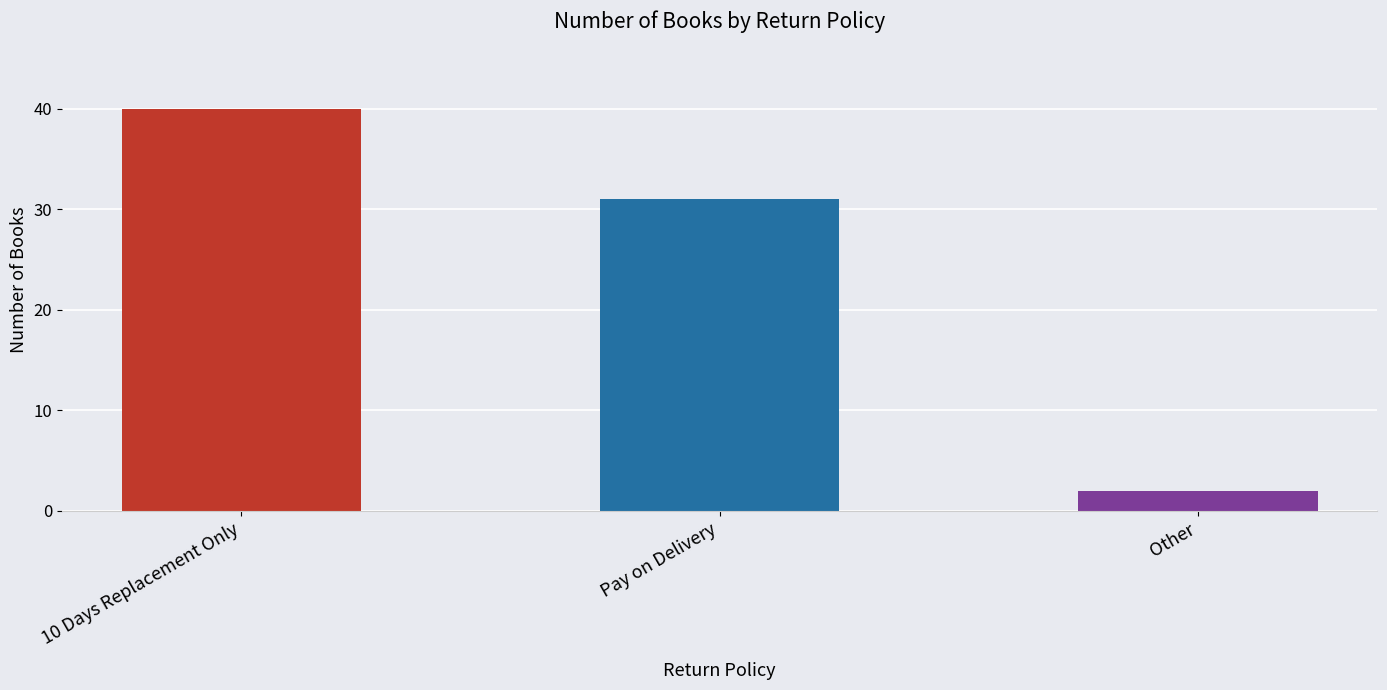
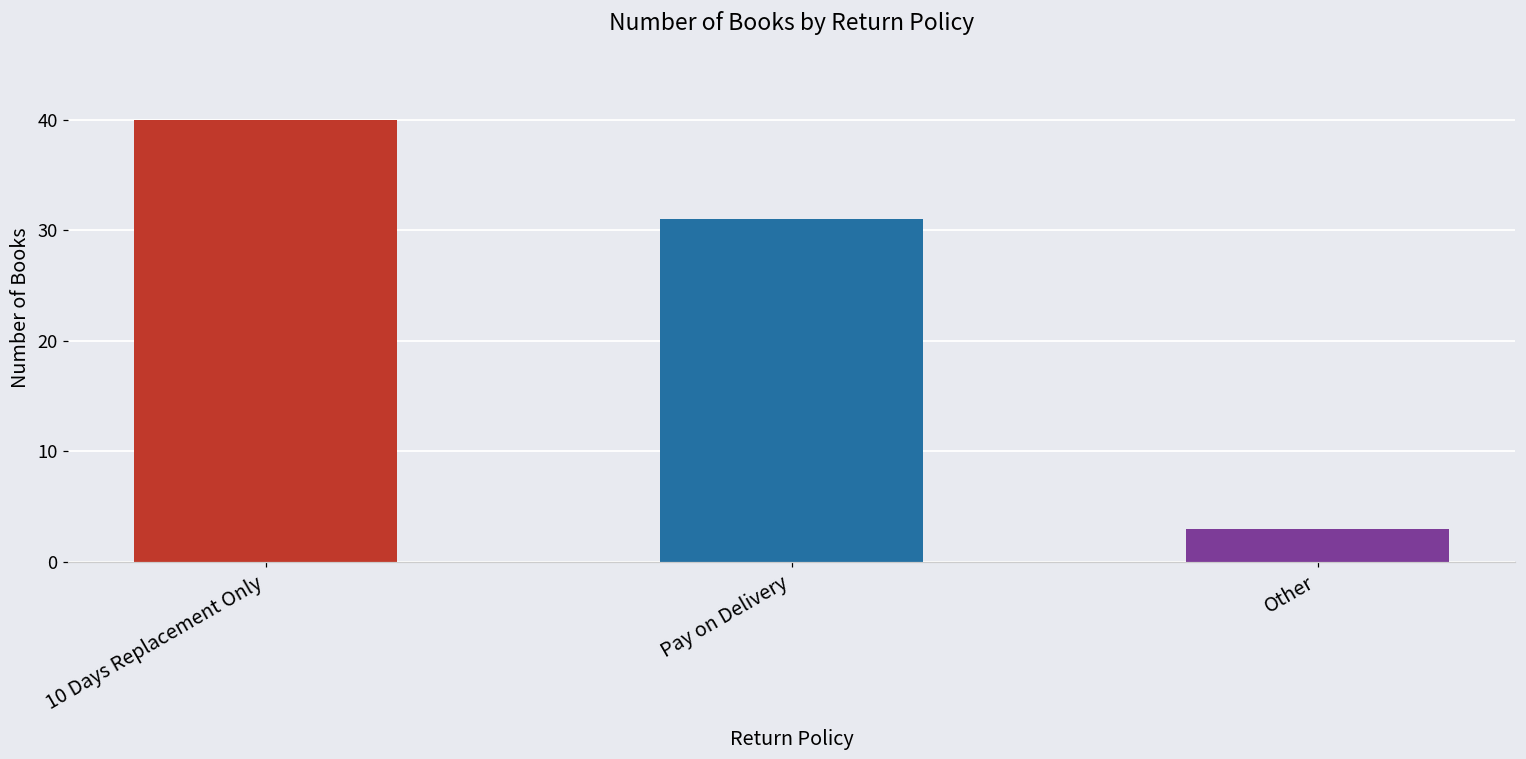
Other: 2 -> 3
